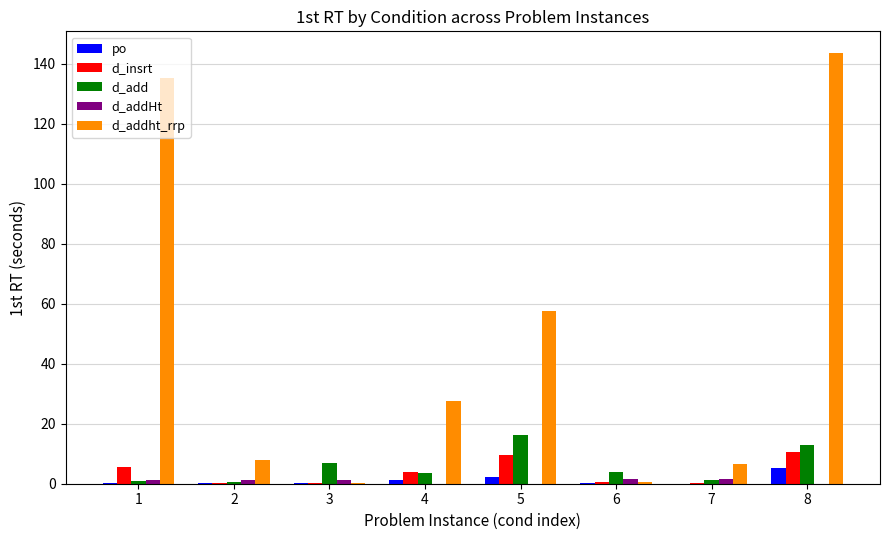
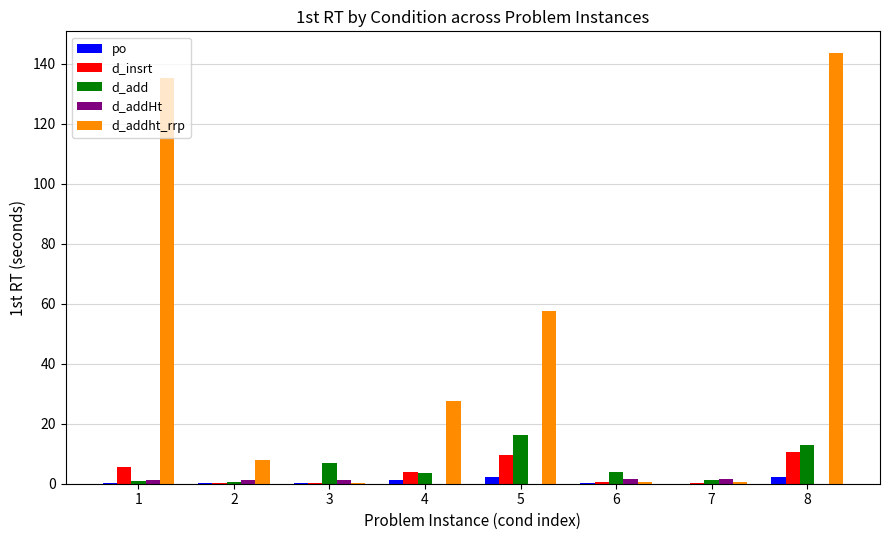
d_addht_rrp, 7: 7 -> 0
po, 8: 5 -> 2
